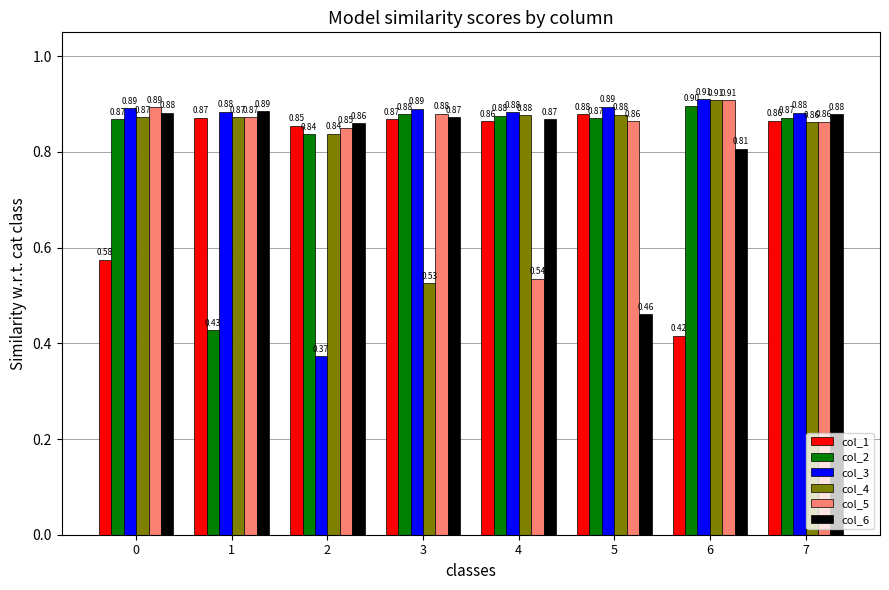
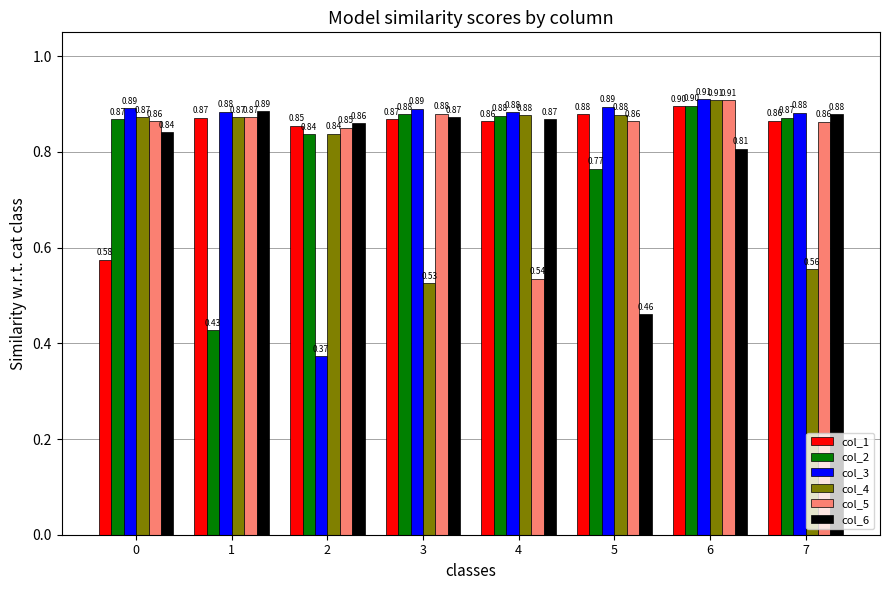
col_5, 0: 0.89 -> 0.86
col_6, 0: 0.88 -> 0.84
col_2, 5: 0.87 -> 0.77
col_1, 6: 0.42 -> 0.90
col_4, 7: 0.86 -> 0.56
